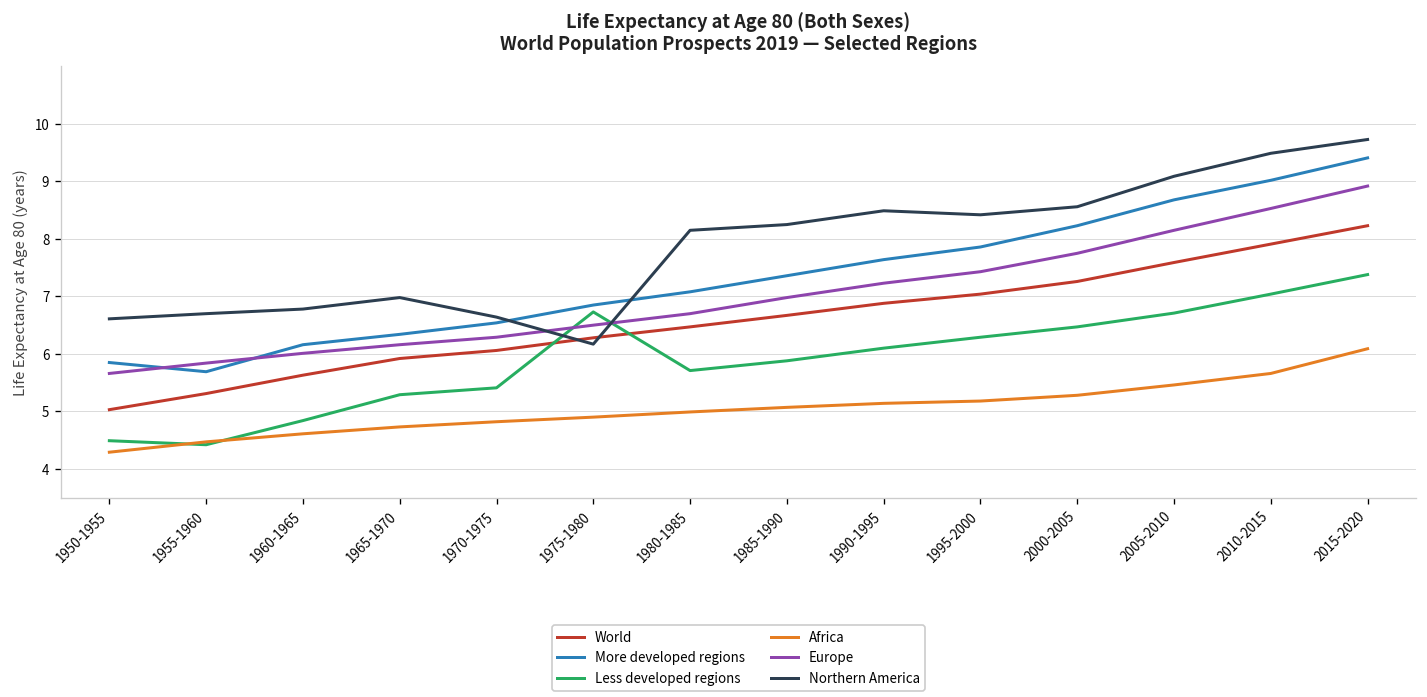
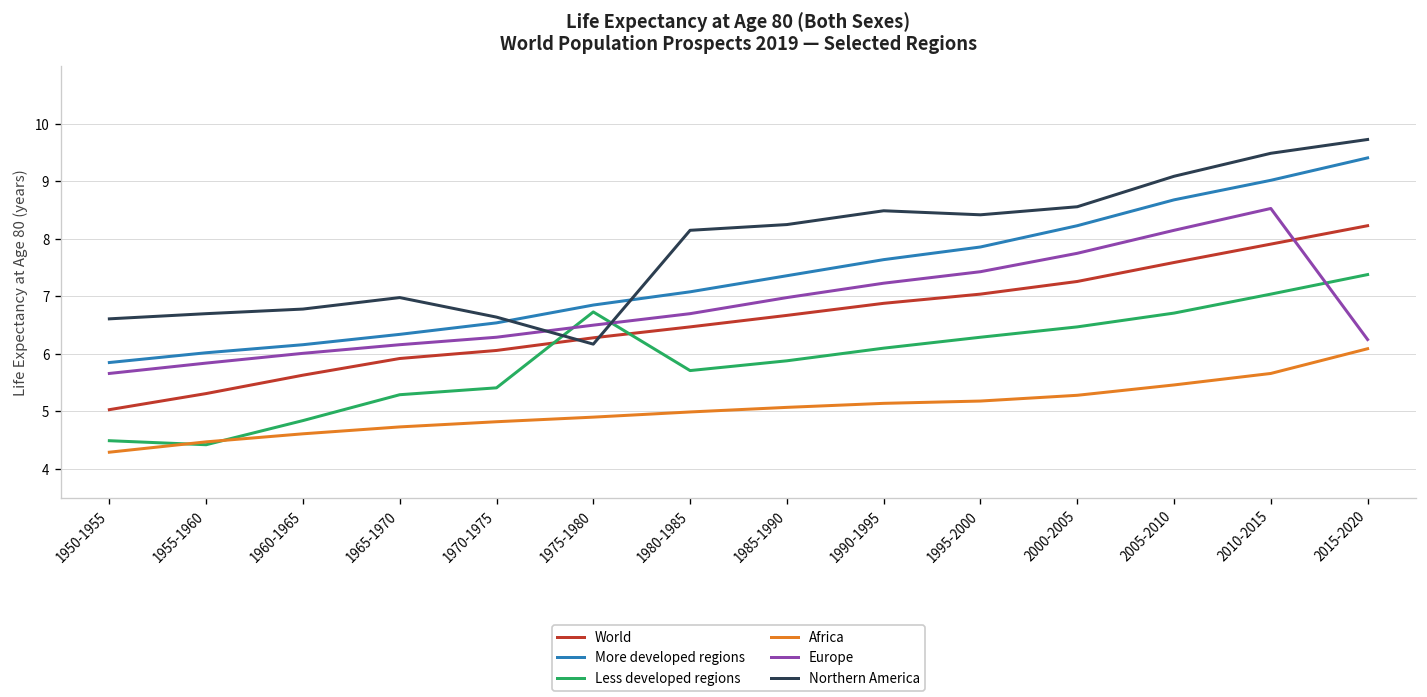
More developed regions, 1955-1960: 5.7 -> 6.0
Europe, 2015-2020: 8.9 -> 6.3
